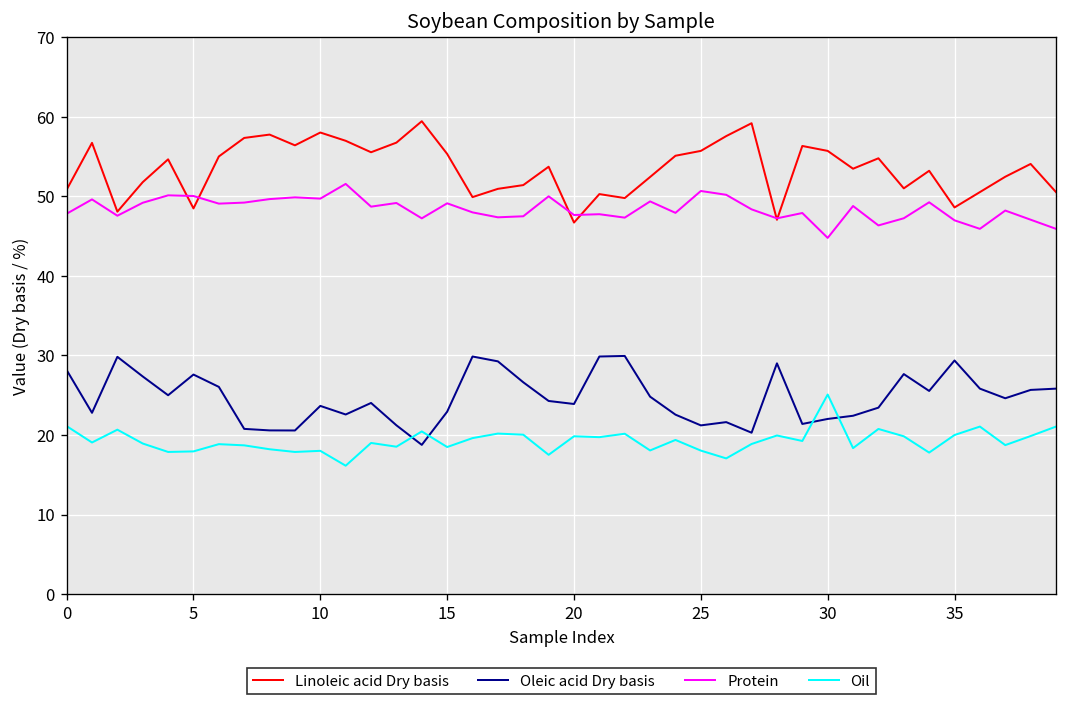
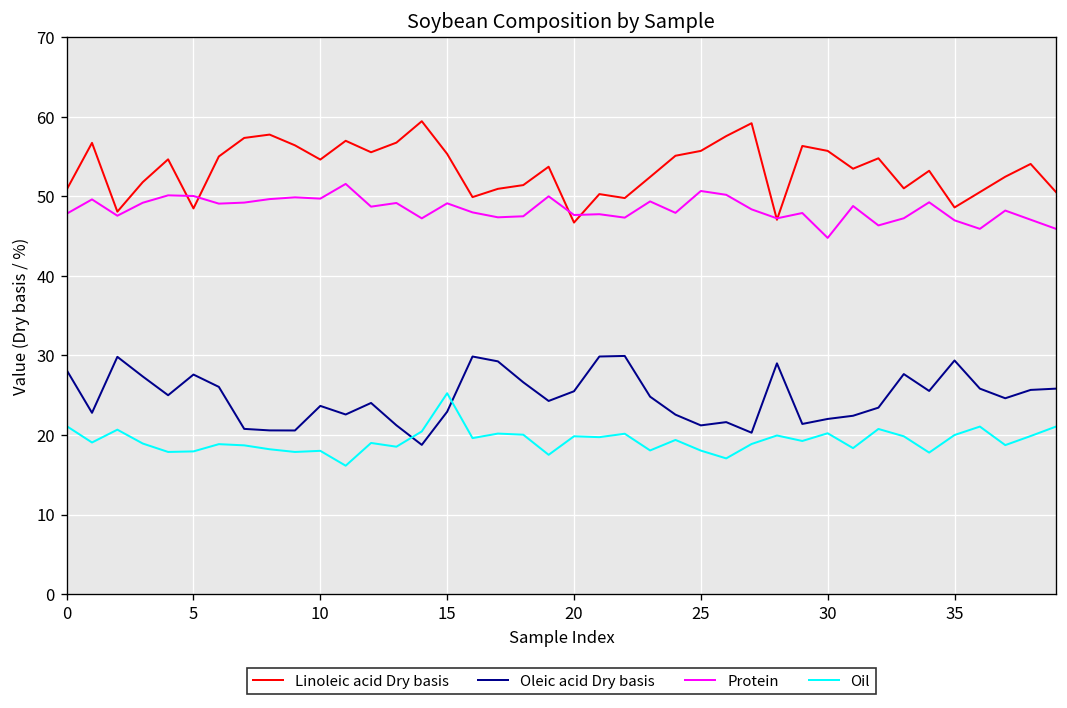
Linoleic acid Dry basis, 10: 58 -> 55
Oil, 15: 18 -> 25
Oleic acid Dry basis, 20: 24 -> 26
Oil, 30: 25 -> 20
